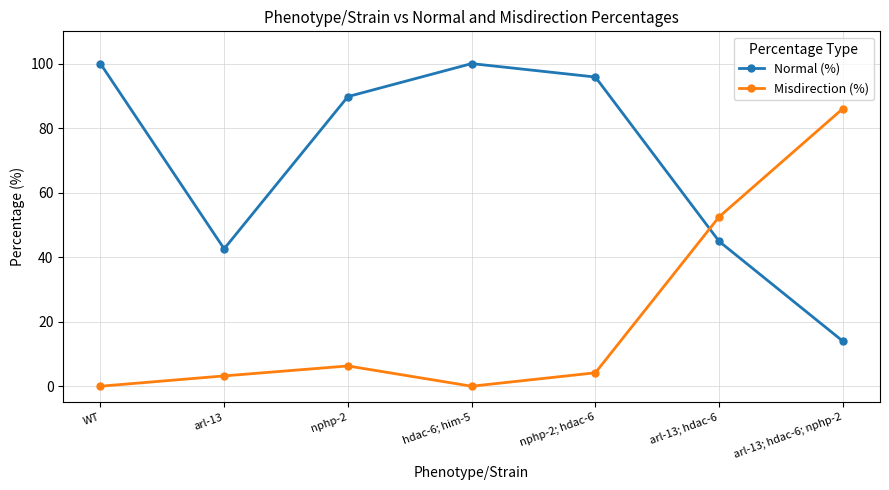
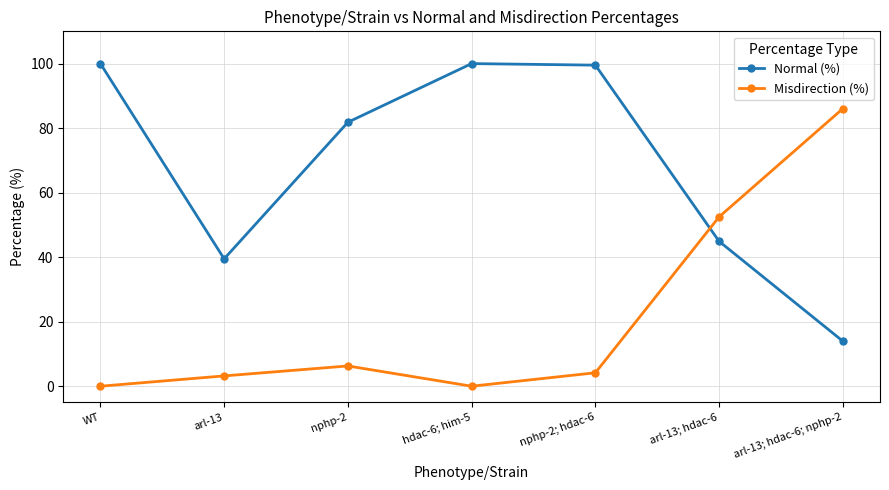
Normal (%), arl-13: 43 -> 39
Normal (%), nphp-2: 90 -> 82
Normal (%), nphp-2; hdac-6: 96 -> 100
